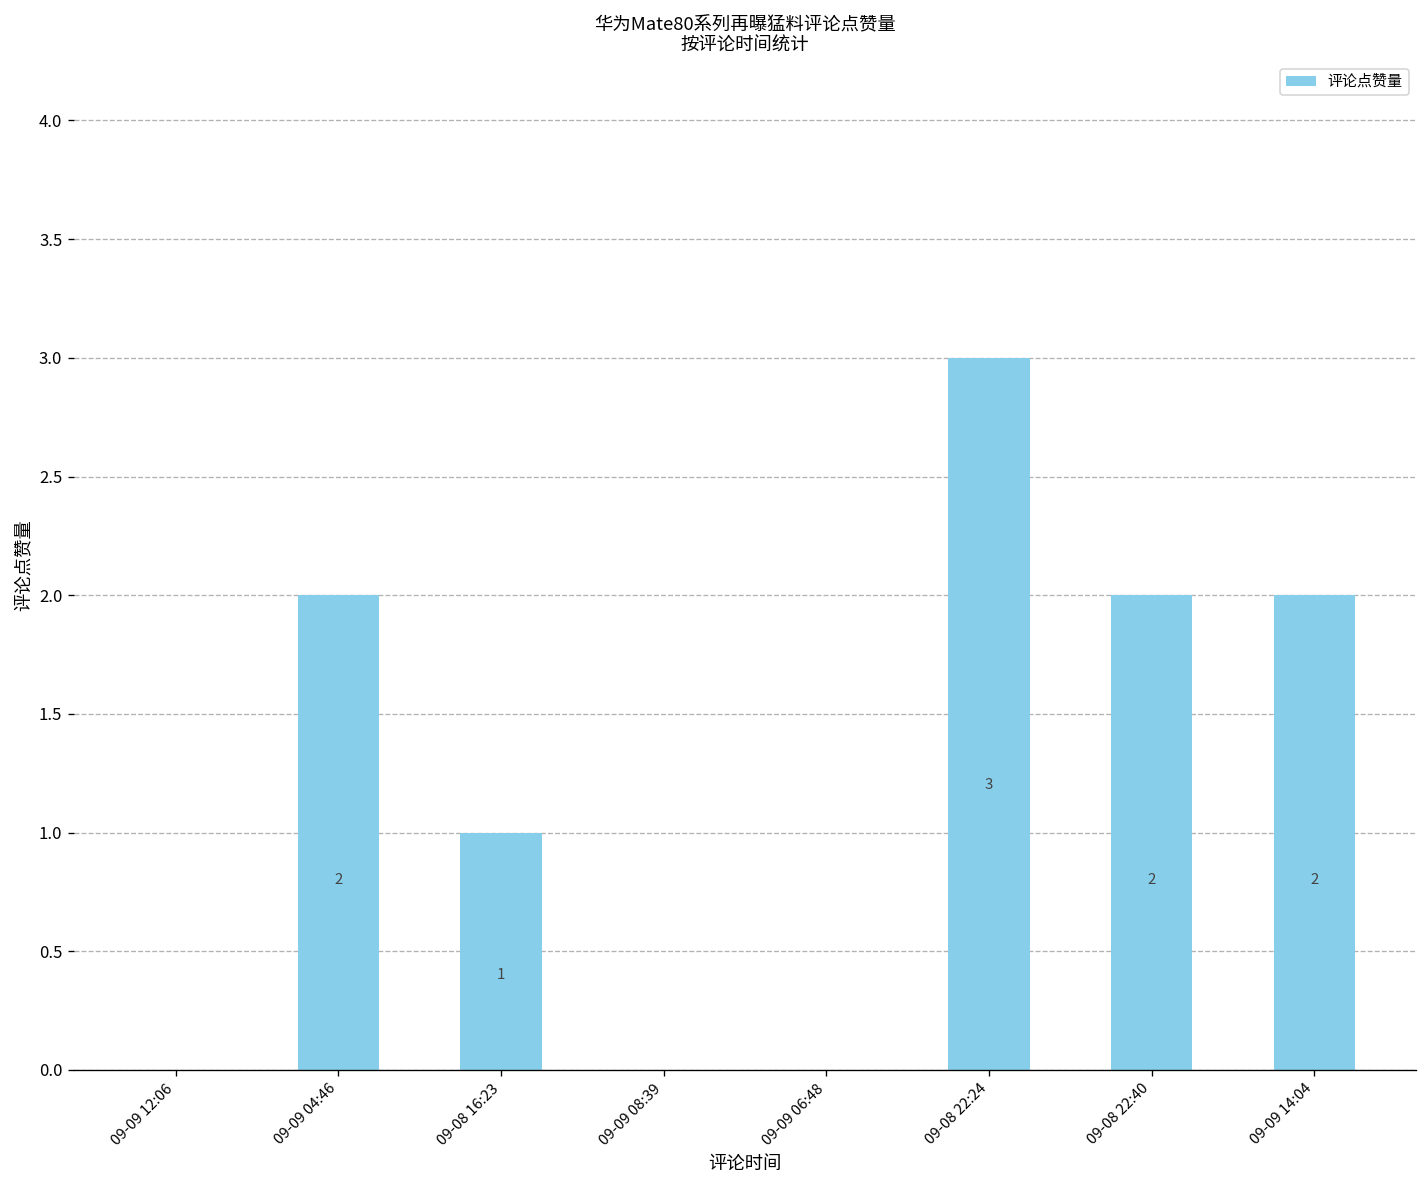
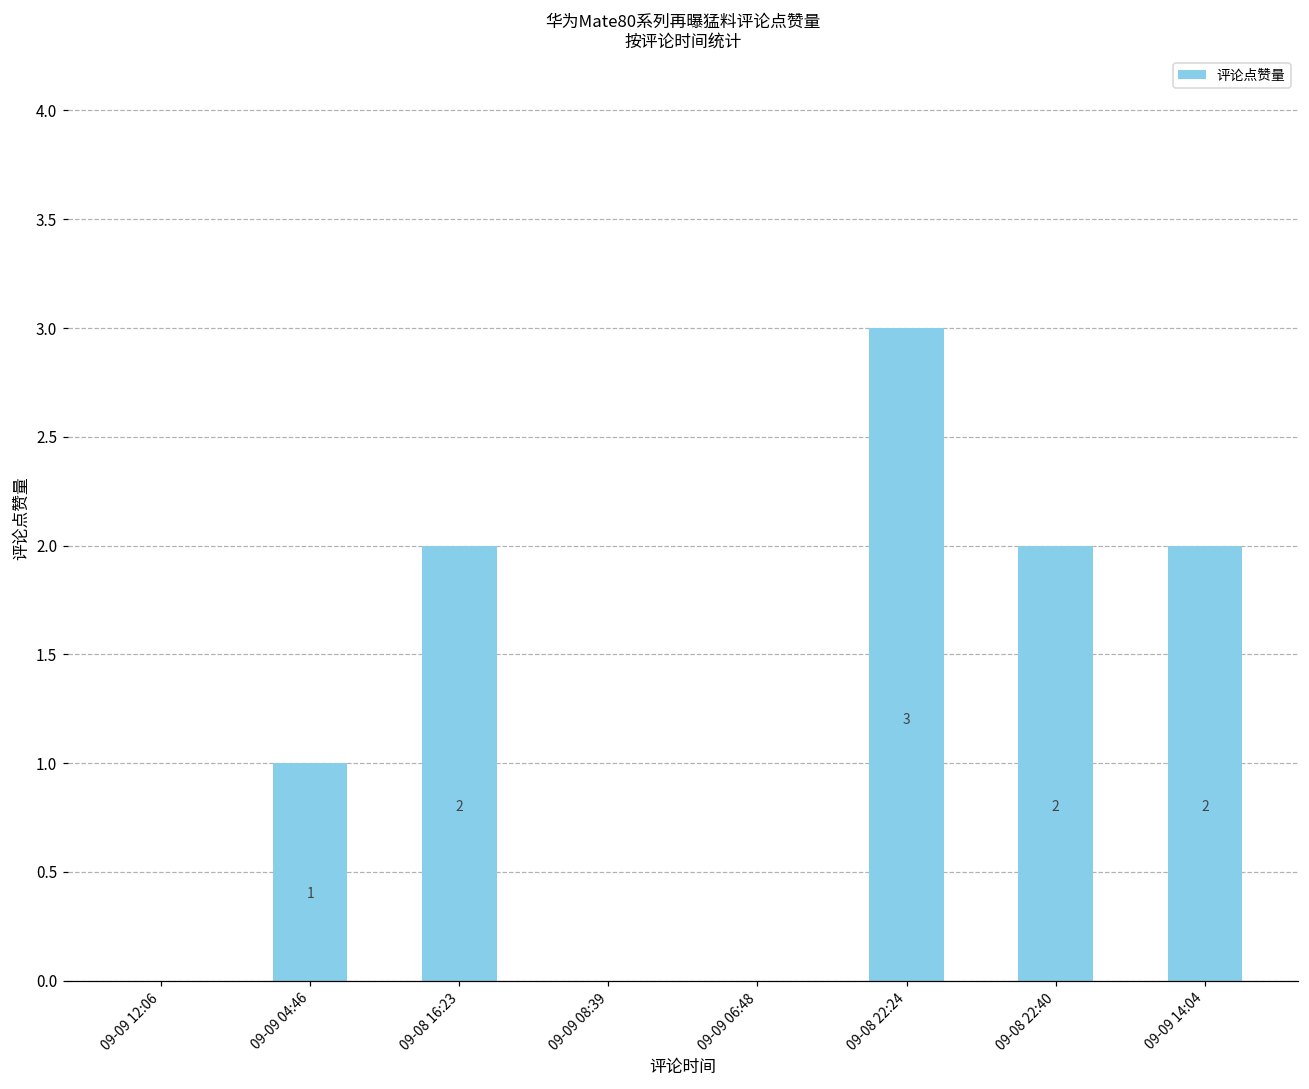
09-09 04:46: 2 -> 1
09-08 16:23: 1 -> 2
